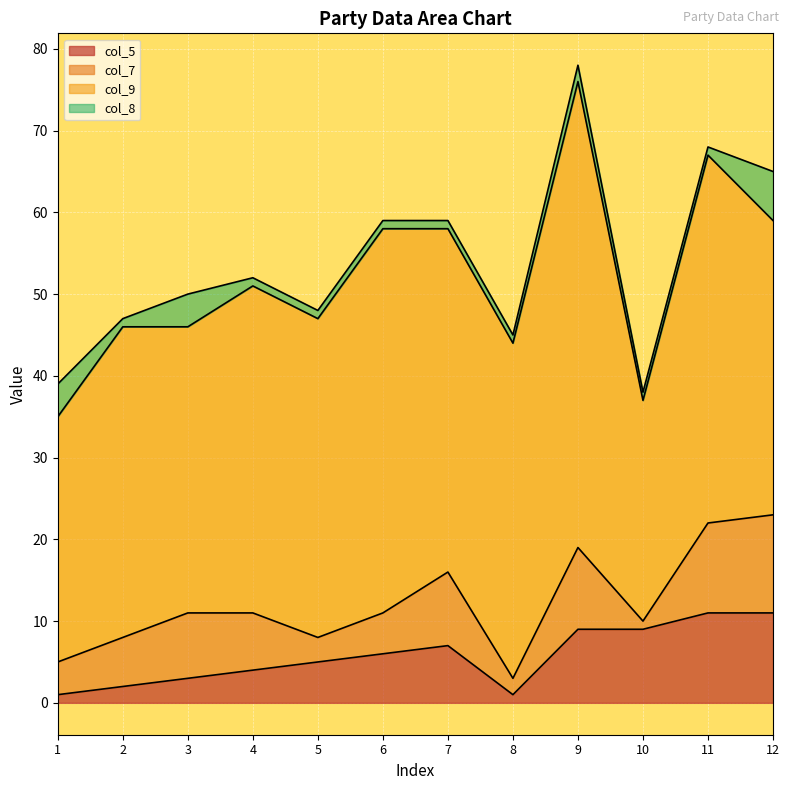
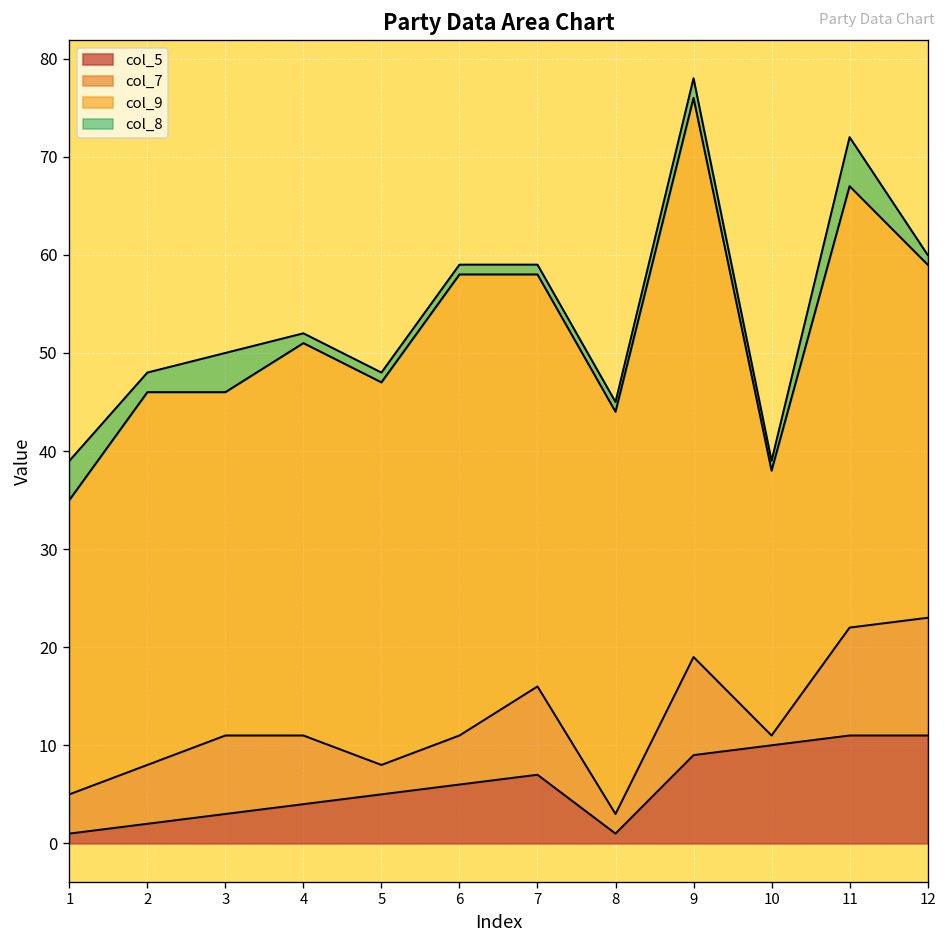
col_8, 2: 1 -> 2
col_5, 10: 9 -> 10
col_8, 11: 1 -> 5
col_8, 12: 6 -> 1
